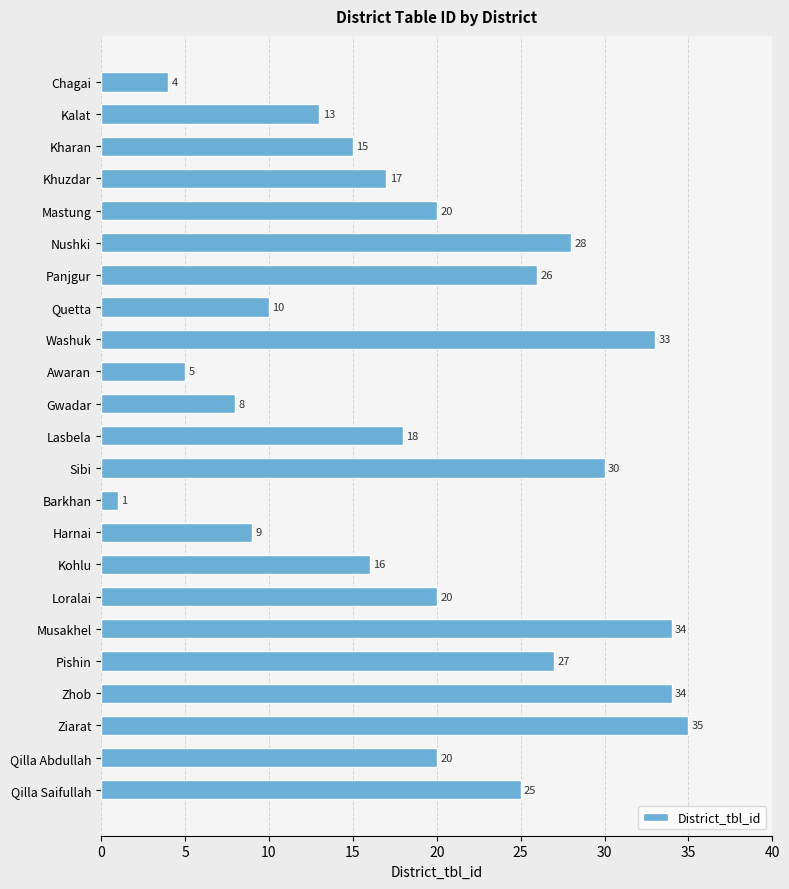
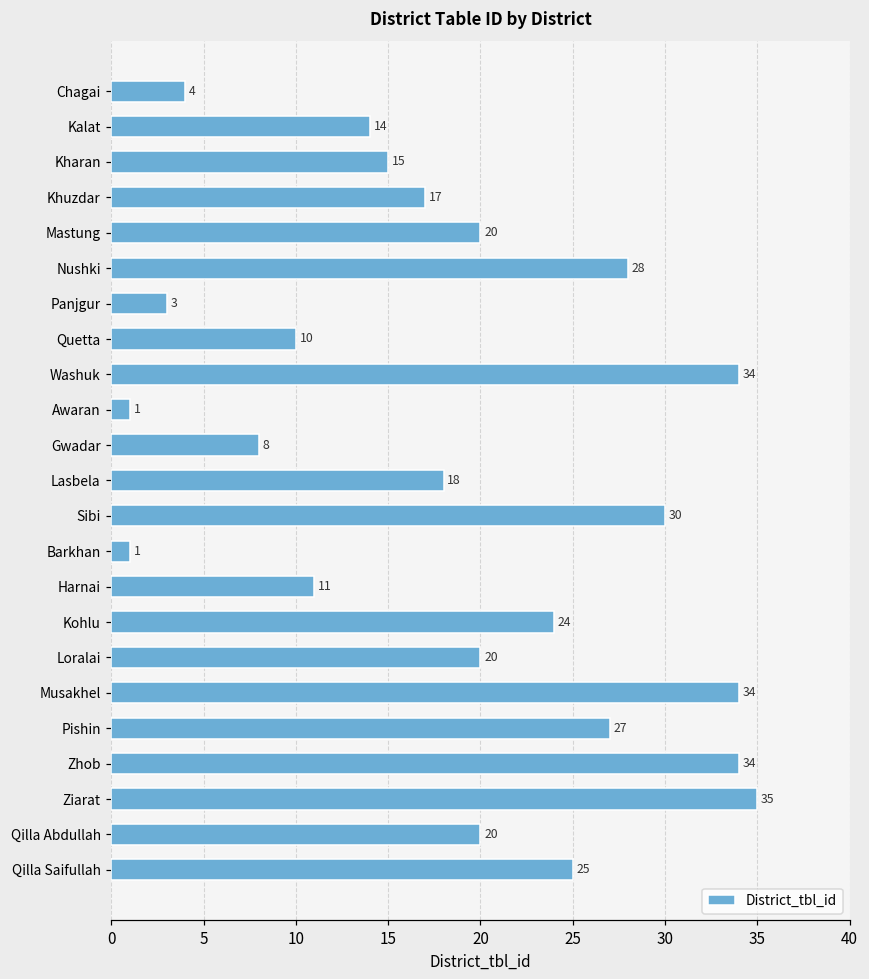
Kalat: 13 -> 14
Panjgur: 26 -> 3
Washuk: 33 -> 34
Awaran: 5 -> 1
Harnai: 9 -> 11
Kohlu: 16 -> 24
